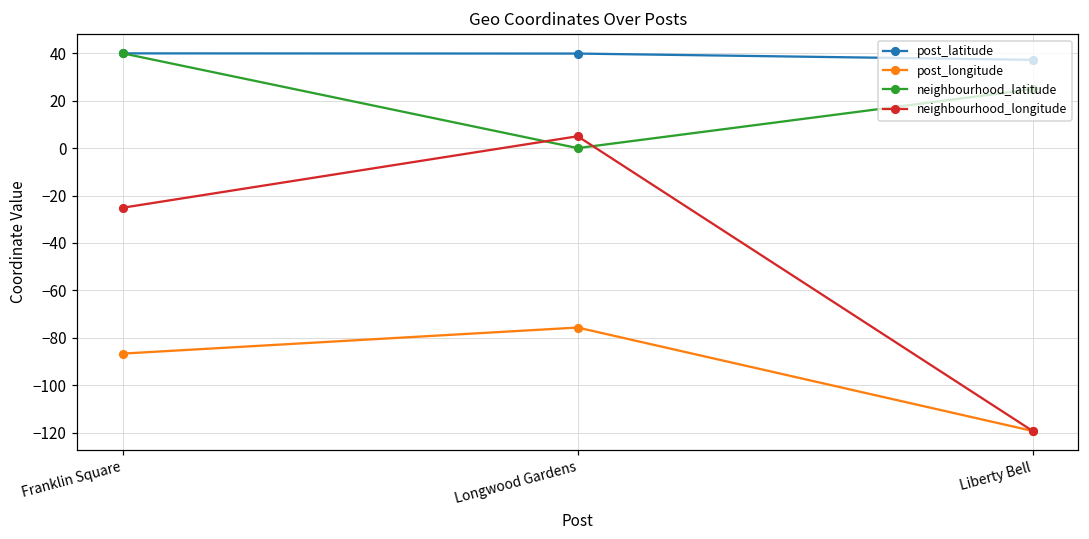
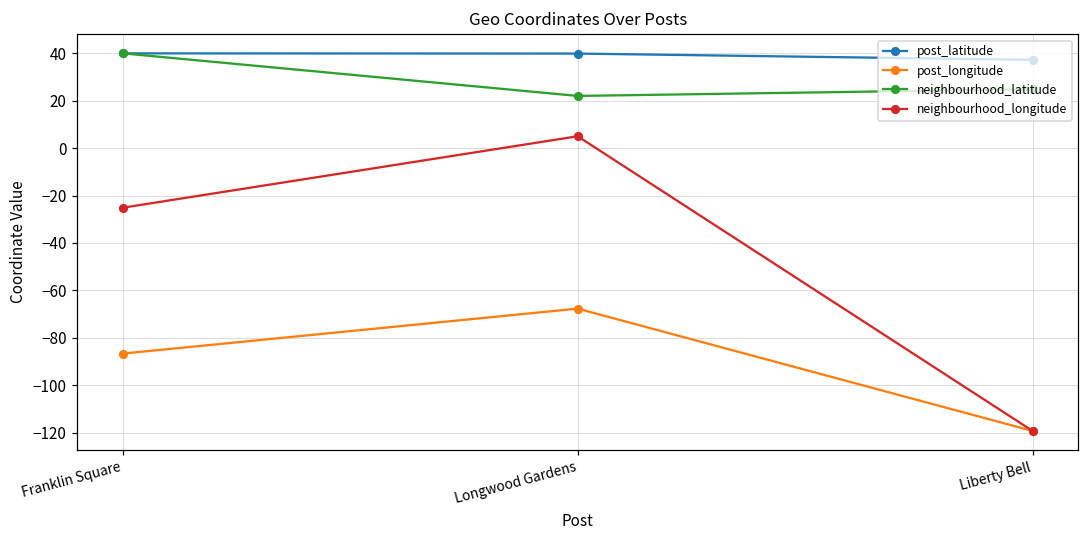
post_longitude, Longwood Gardens: -76 -> -68
neighbourhood_latitude, Longwood Gardens: 0 -> 22
